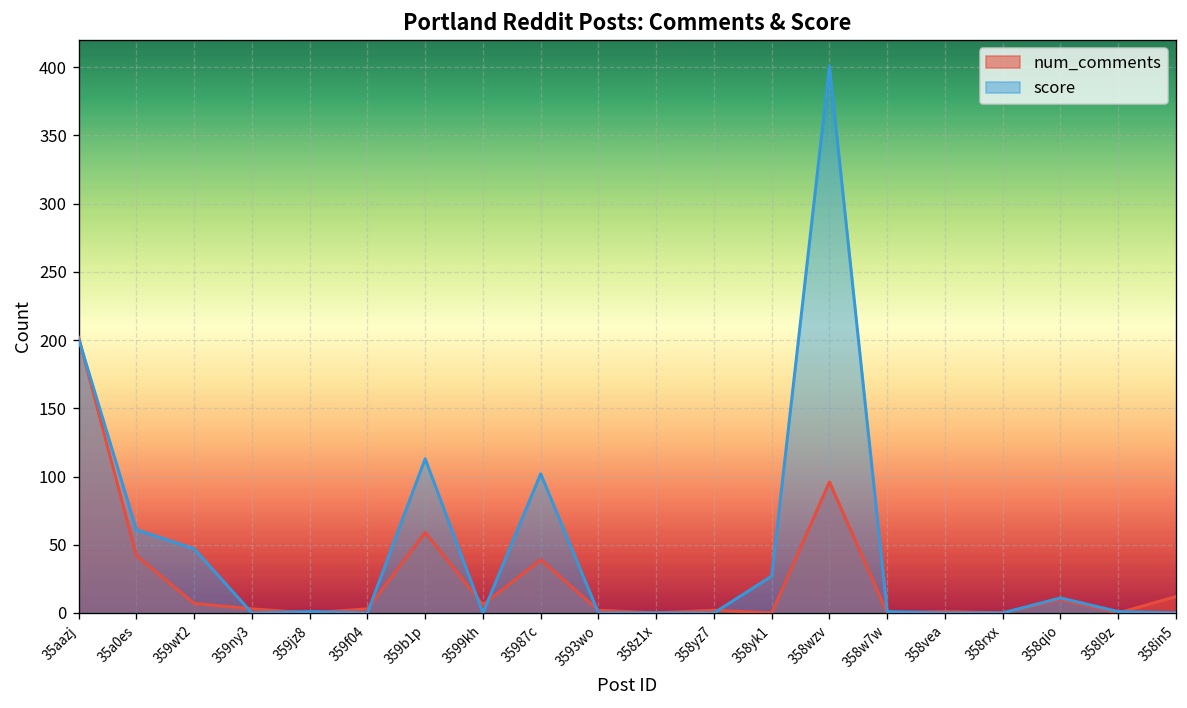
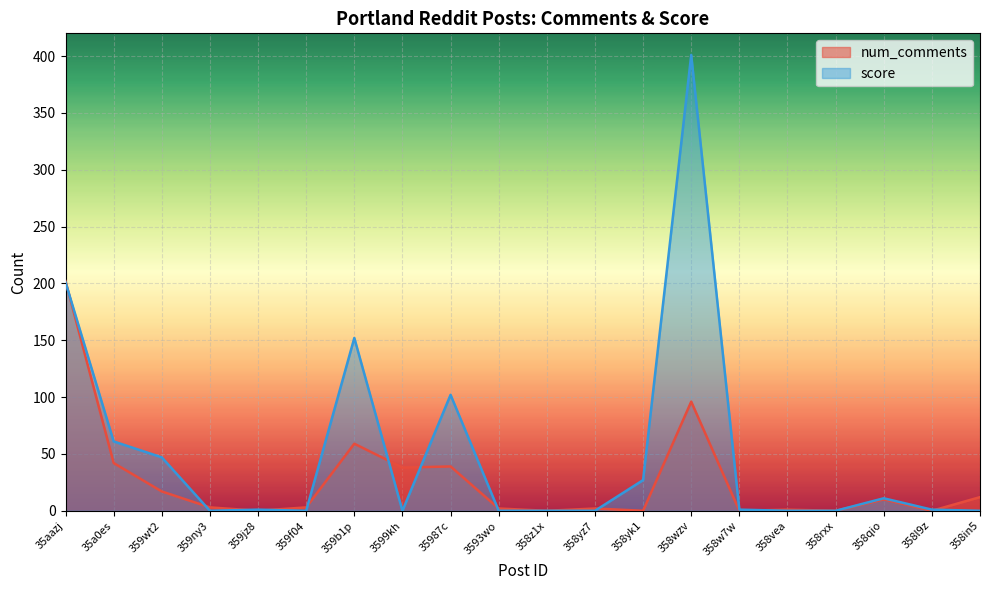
num_comments, 359wt2: 7 -> 17
score, 359b1p: 113 -> 152
num_comments, 3599kh: 6 -> 38
